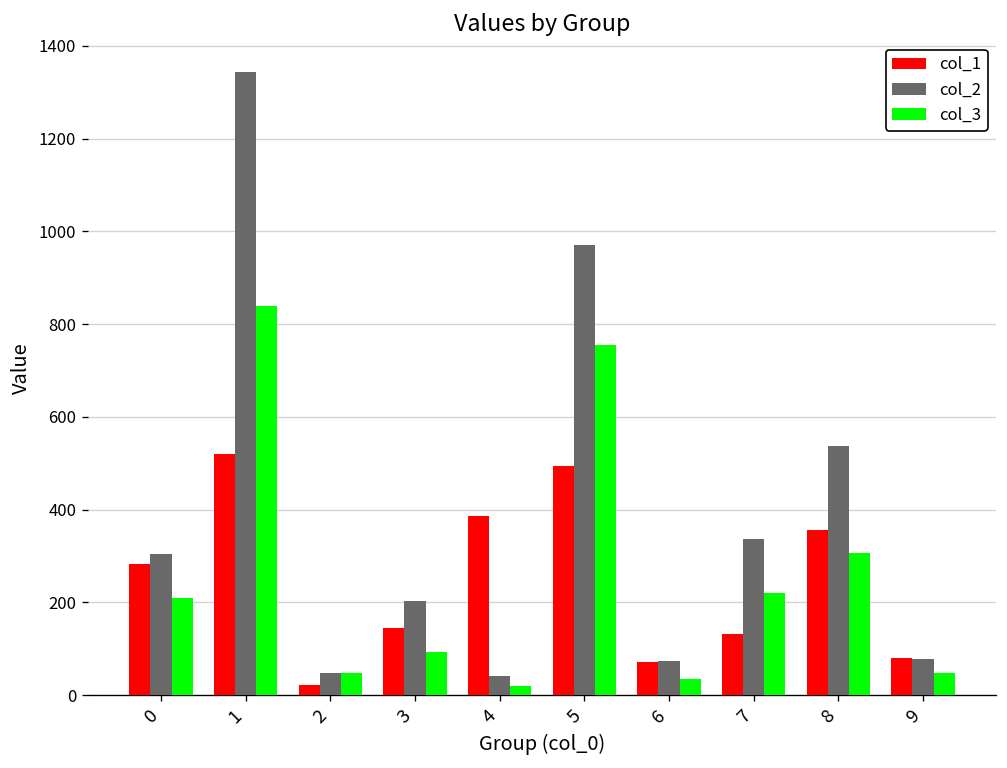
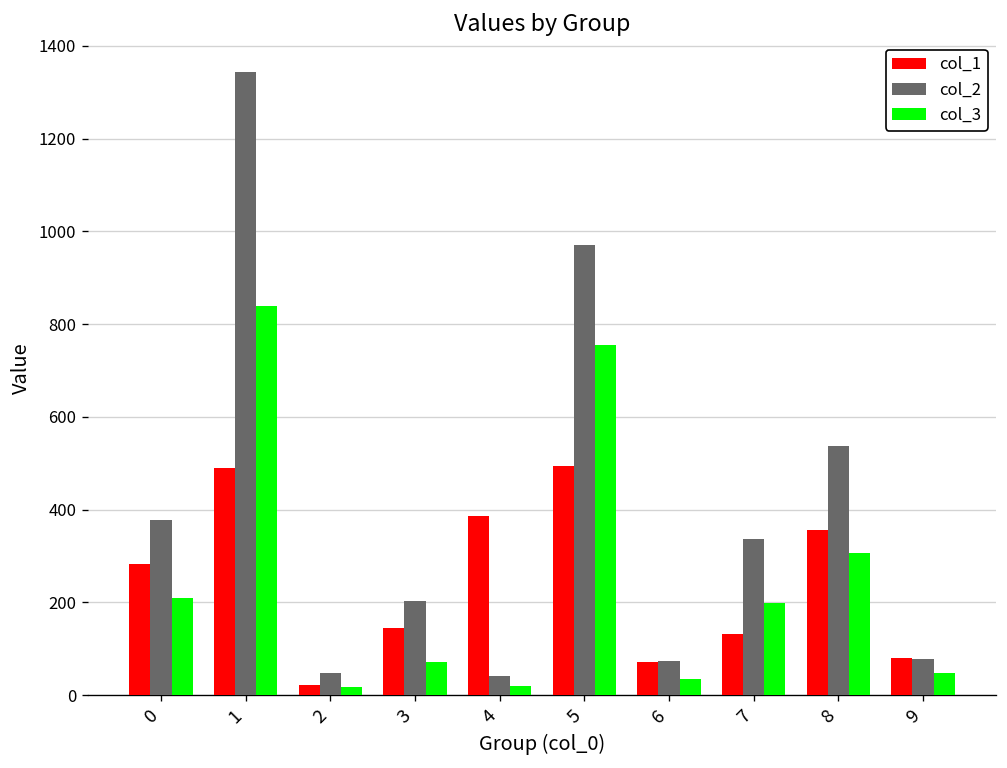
col_2, 0: 300 -> 380
col_1, 1: 520 -> 490
col_3, 2: 50 -> 20
col_3, 3: 90 -> 70
col_3, 7: 220 -> 200
